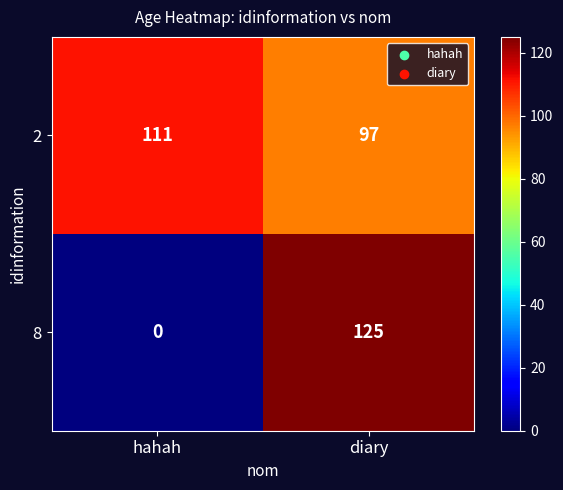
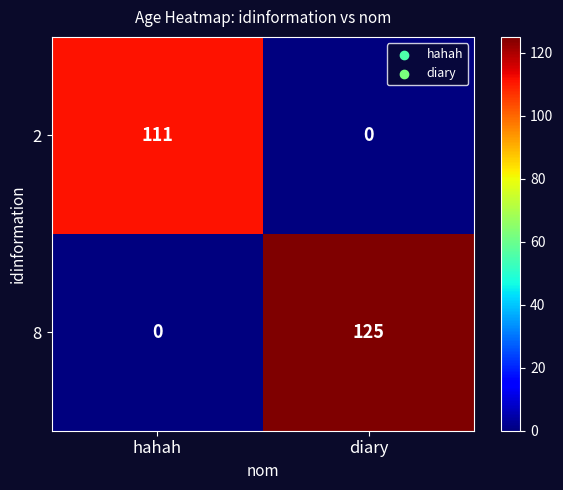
2, diary: 97 -> 0
